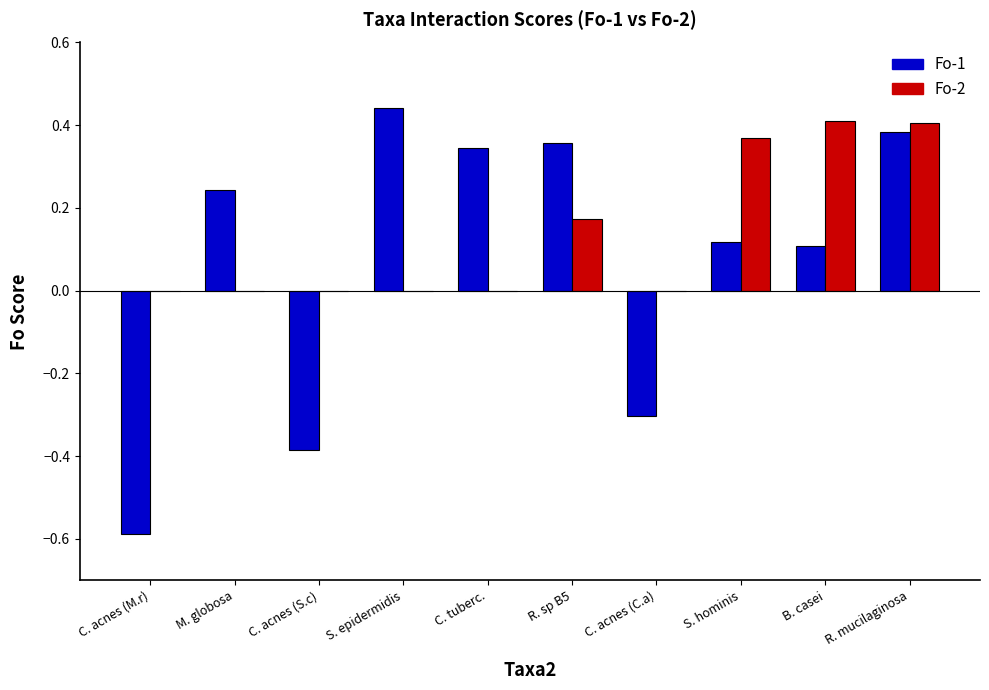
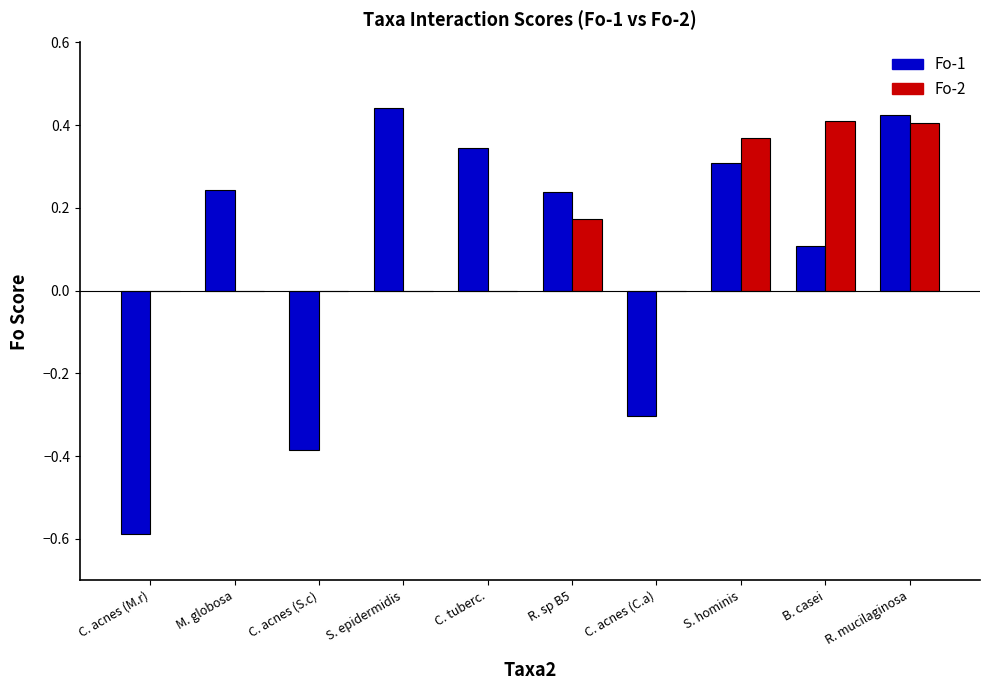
Fo-1, R. sp B5: 0.36 -> 0.24
Fo-1, S. hominis: 0.12 -> 0.31
Fo-1, R. mucilaginosa: 0.38 -> 0.42
